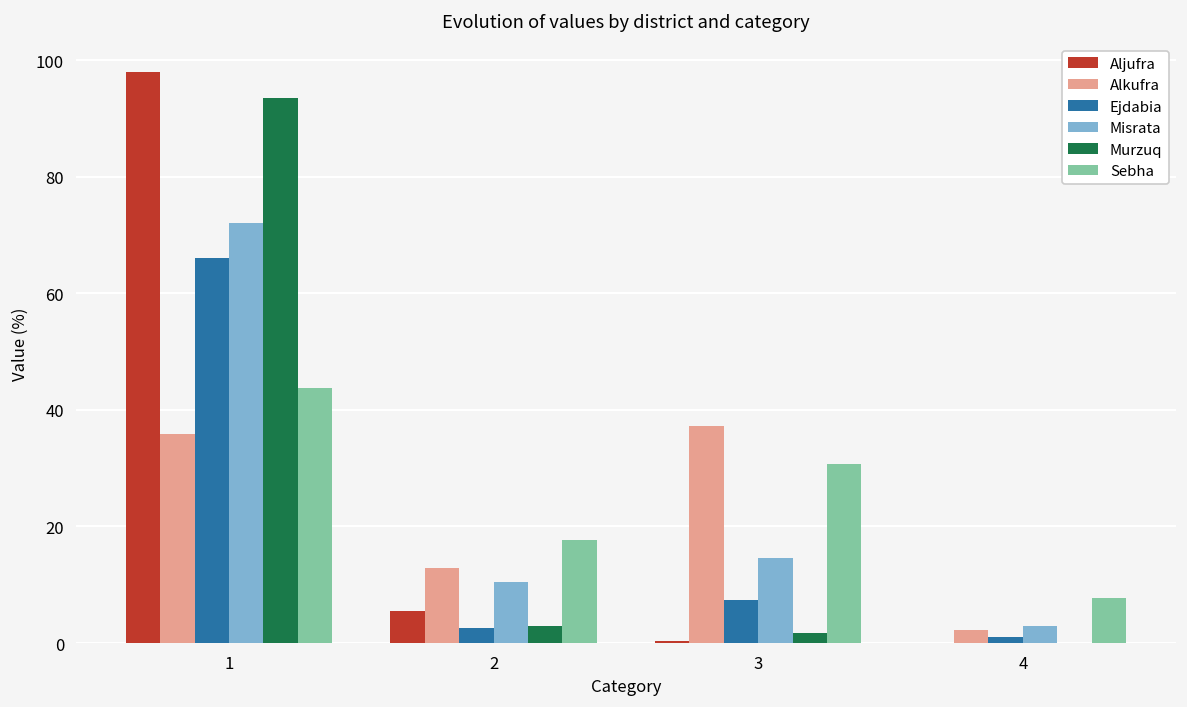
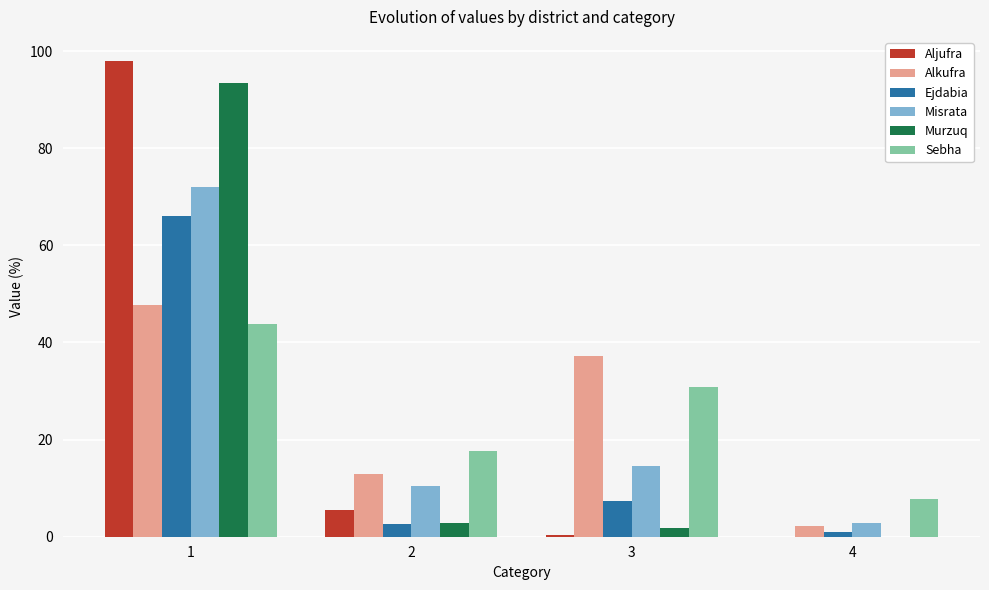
Alkufra, 1: 36 -> 48
